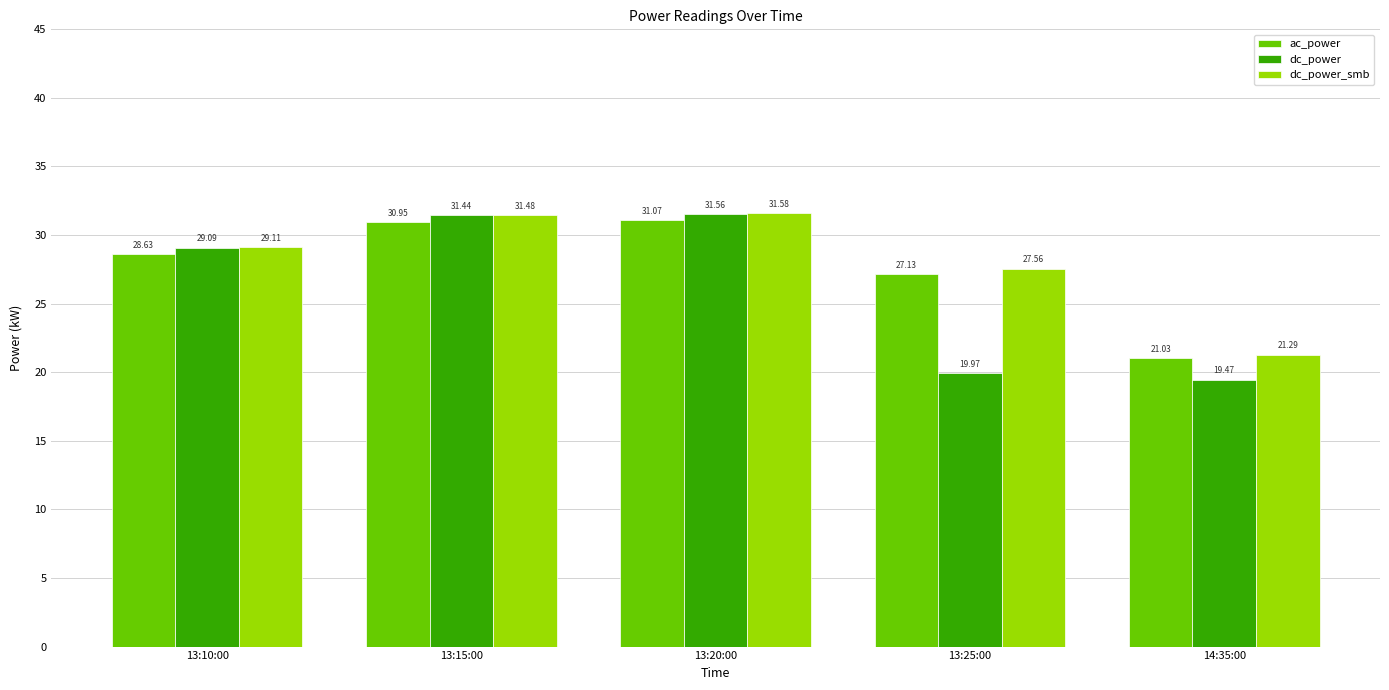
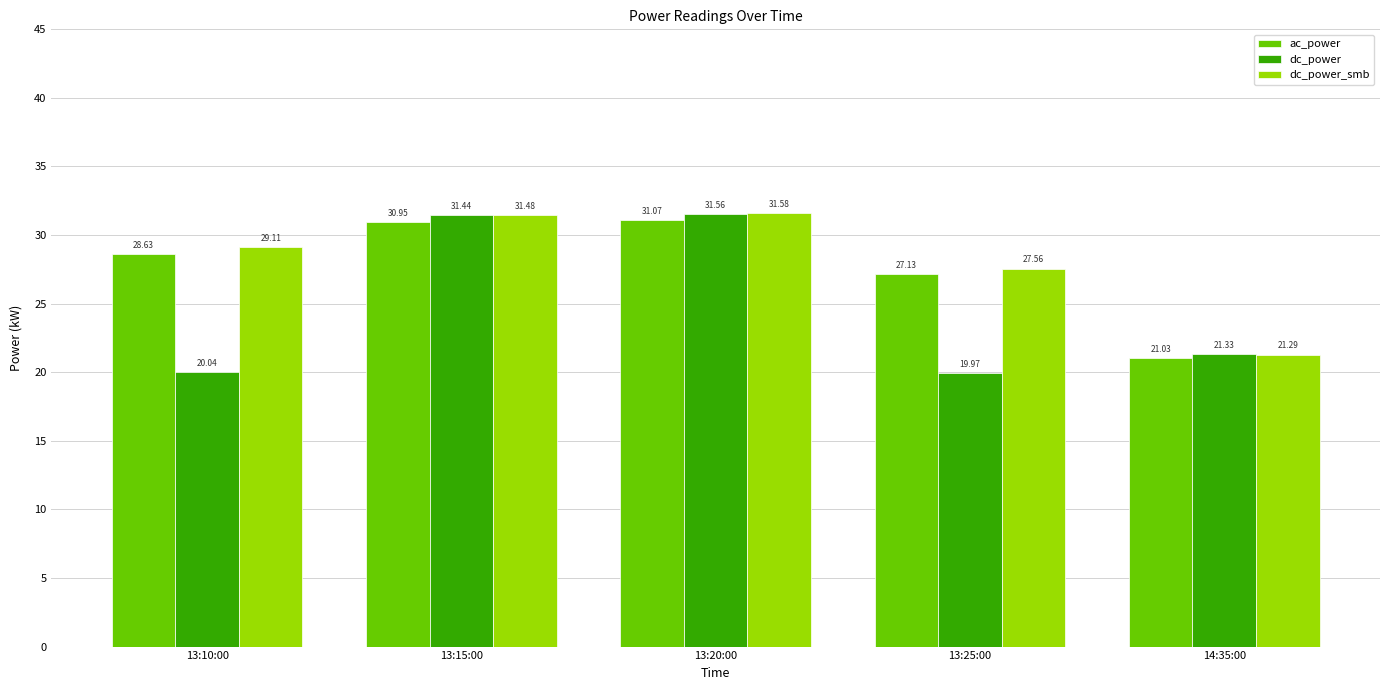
dc_power, 13:10:00: 29.09 -> 20.04
dc_power, 14:35:00: 19.47 -> 21.33
